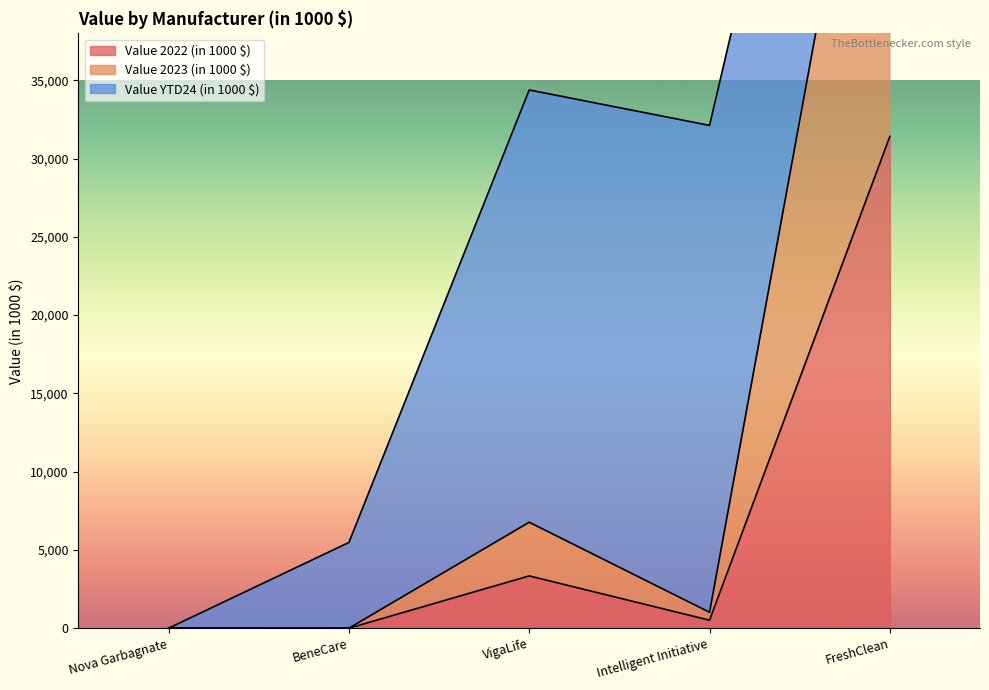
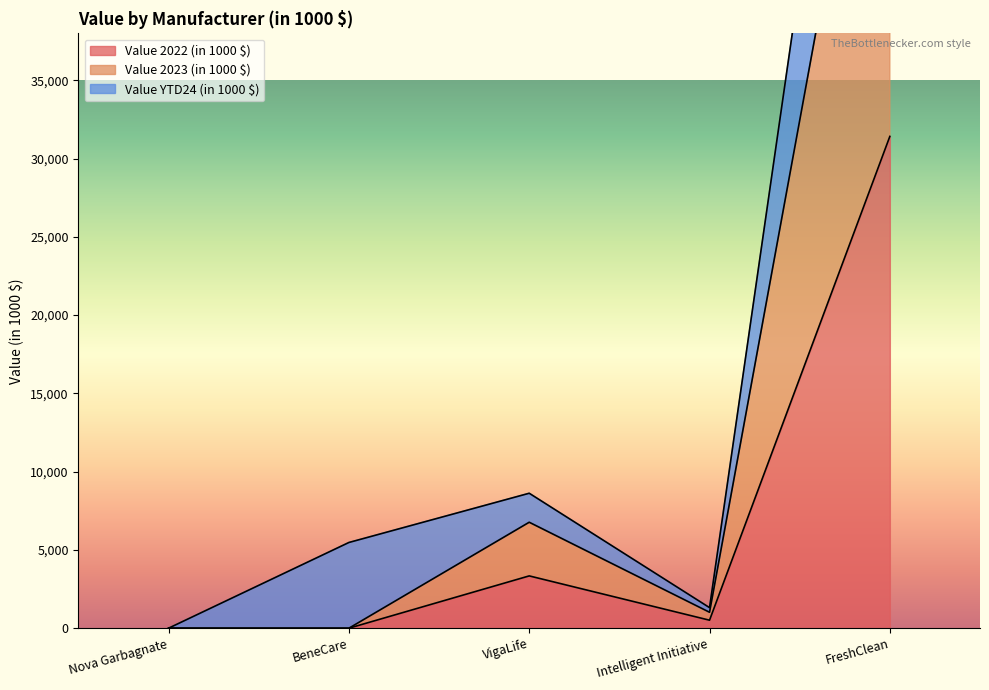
Value YTD24 (in 1000 $), VigaLife: 27,600 -> 1,900
Value YTD24 (in 1000 $), Intelligent Initiative: 31,100 -> 300
